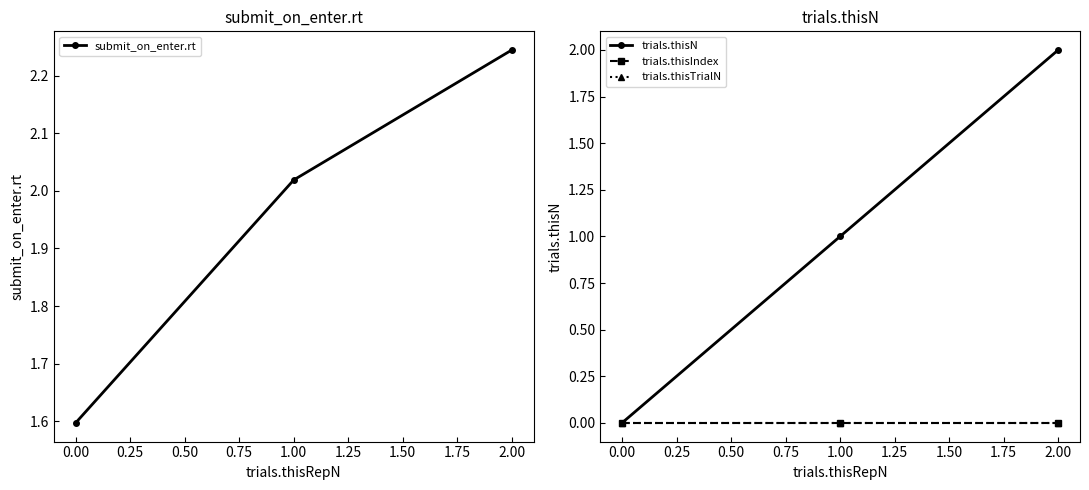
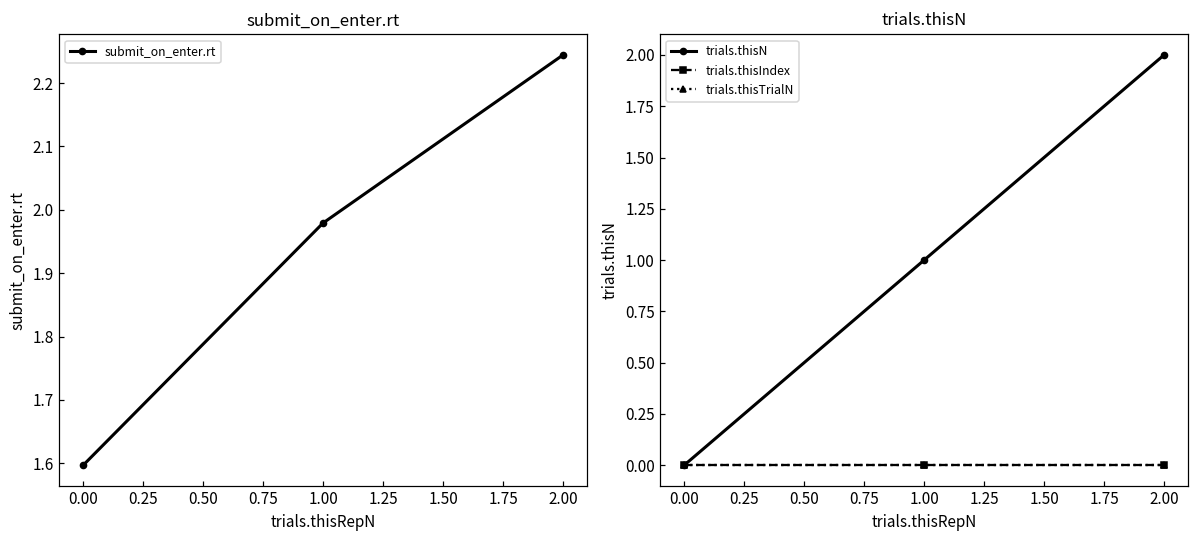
submit_on_enter.rt, 1.00: 2.02 -> 1.98
